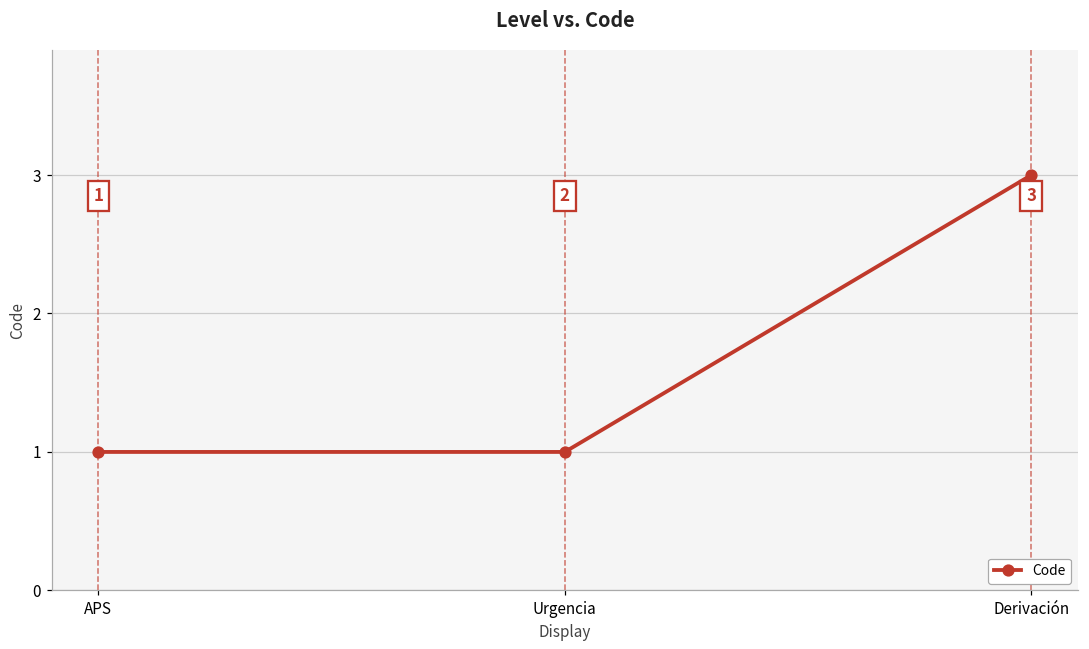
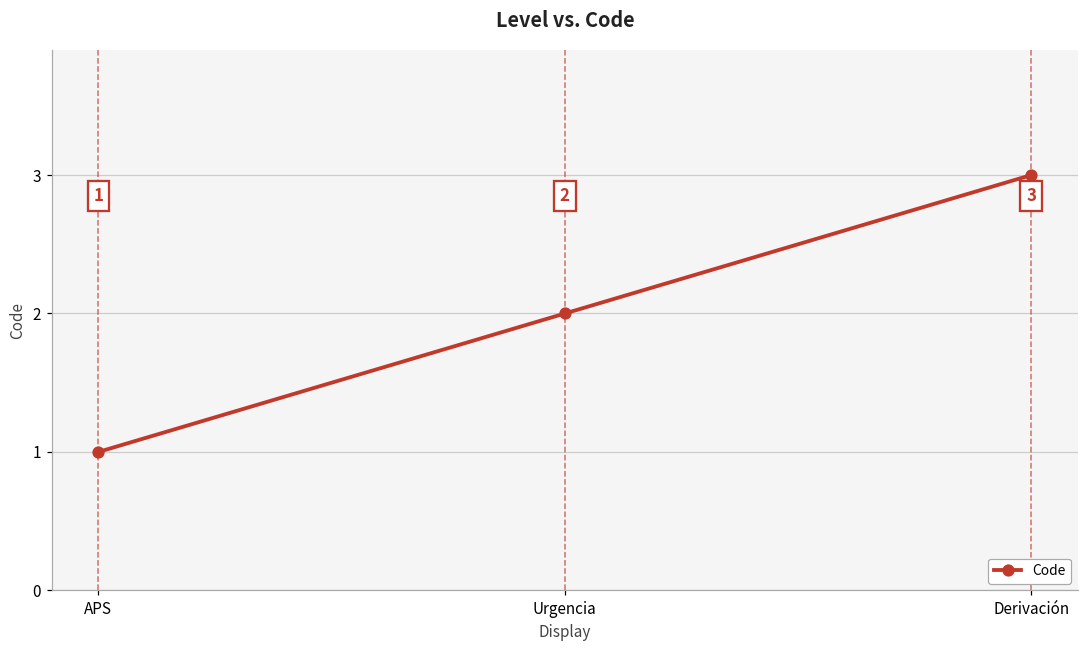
Urgencia: 1 -> 2
